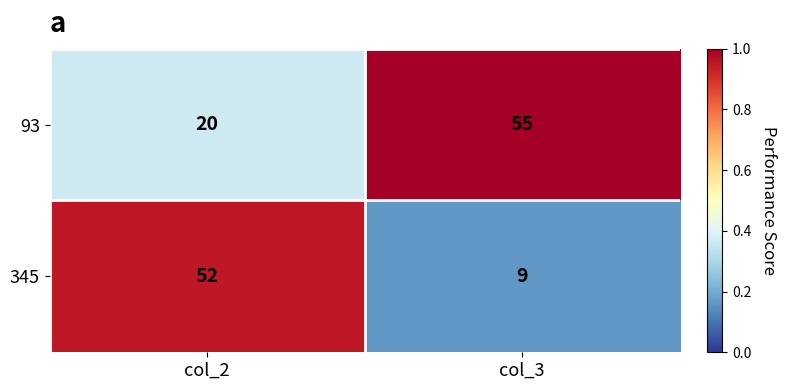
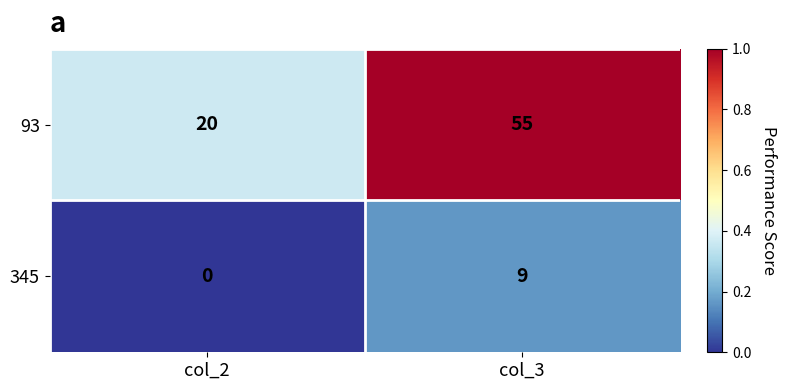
345, col_2: 52 -> 0
